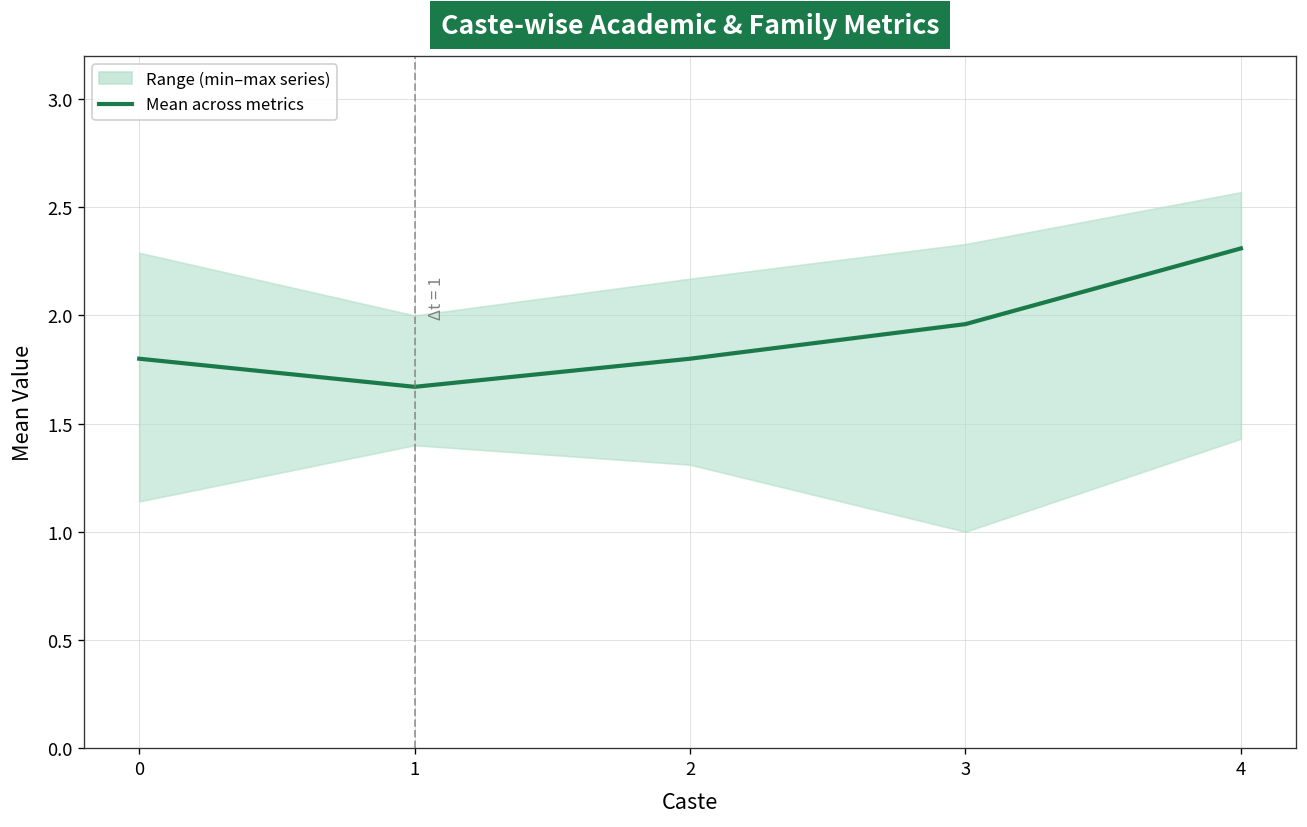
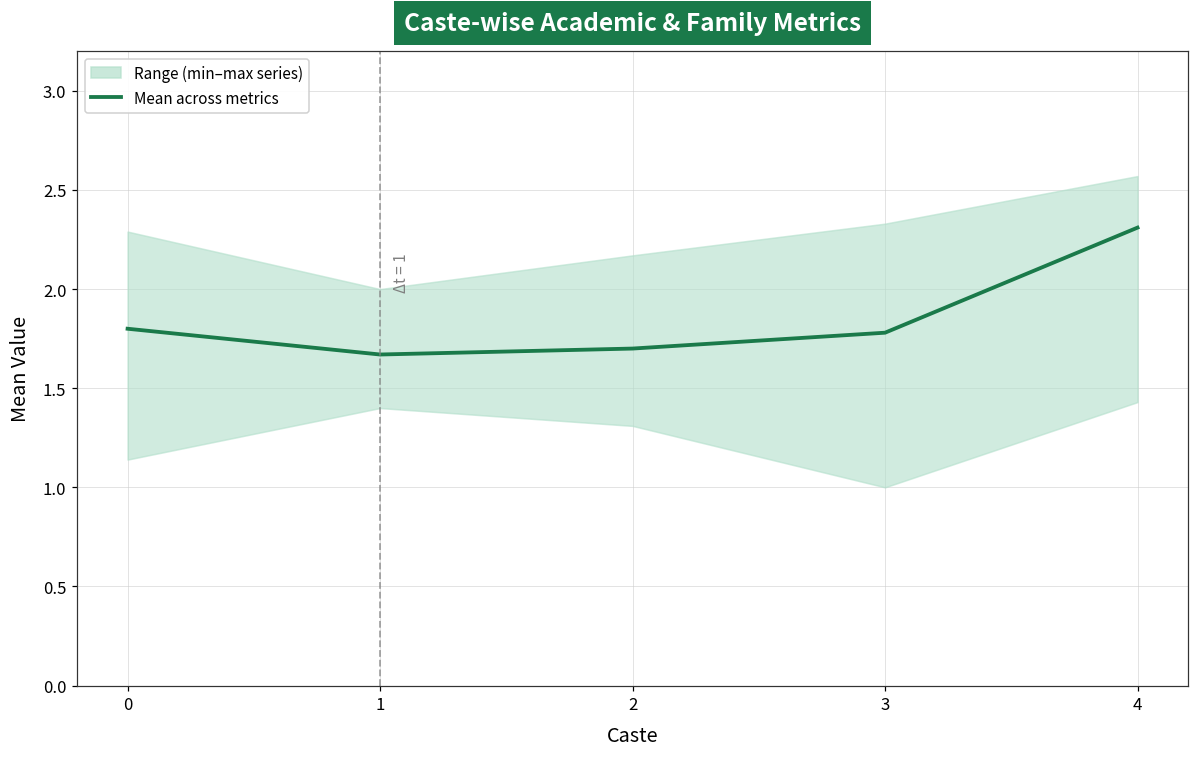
Mean across metrics, 2: 1.8 -> 1.7
Mean across metrics, 3: 1.96 -> 1.78
